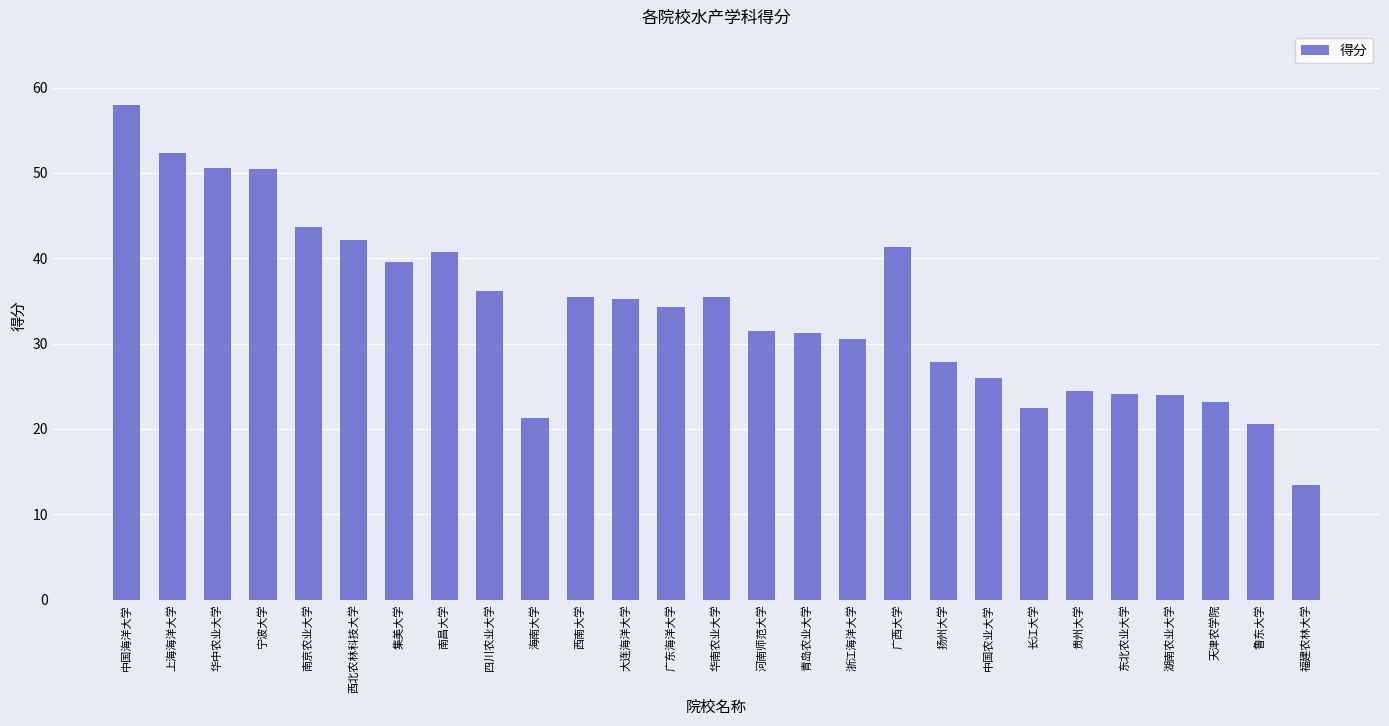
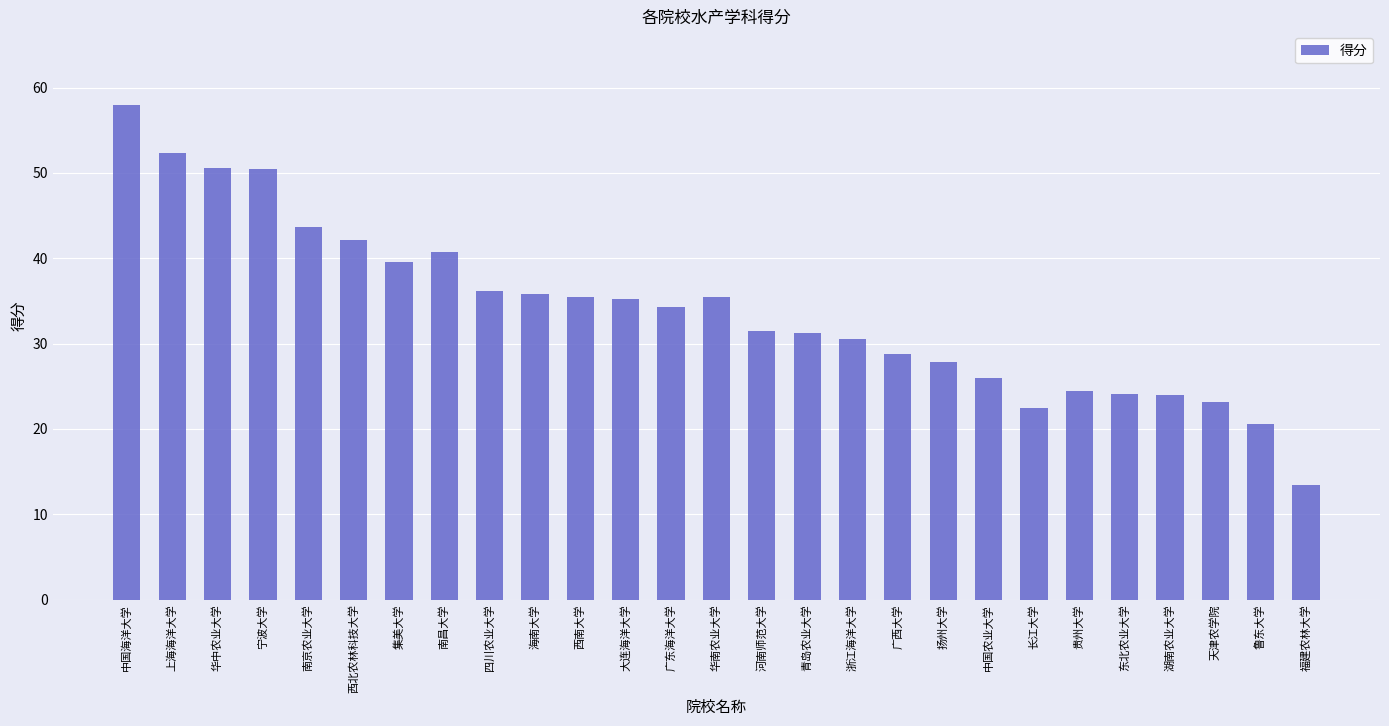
海南大学: 21 -> 36
广西大学: 41 -> 29
